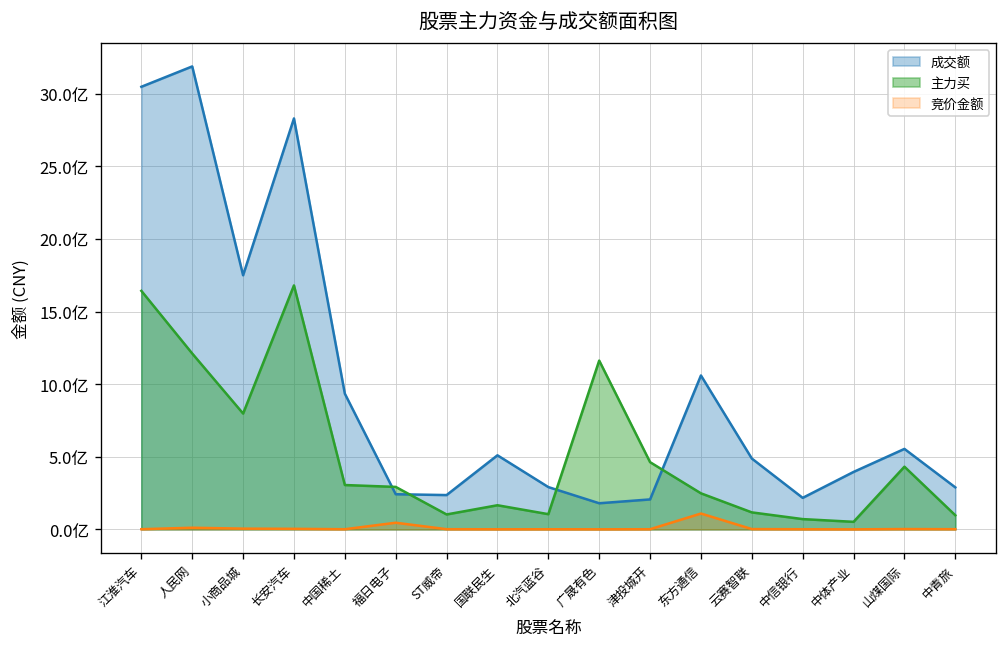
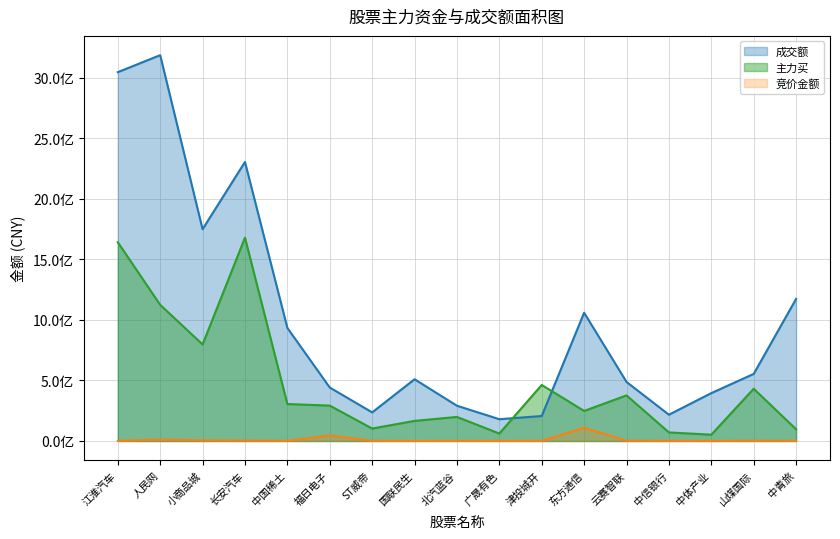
主力买, 人民网: 12.1亿 -> 11.3亿
成交额, 长安汽车: 28.3亿 -> 23.1亿
成交额, 福日电子: 2.4亿 -> 4.4亿
主力买, 北汽蓝谷: 1.0亿 -> 2.0亿
主力买, 广晟有色: 11.6亿 -> 0.6亿
主力买, 云赛智联: 1.2亿 -> 3.8亿
成交额, 中青旅: 2.9亿 -> 11.7亿
